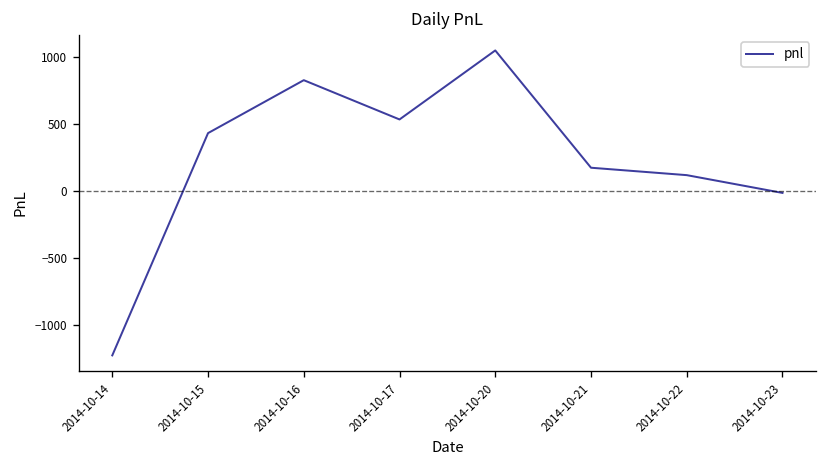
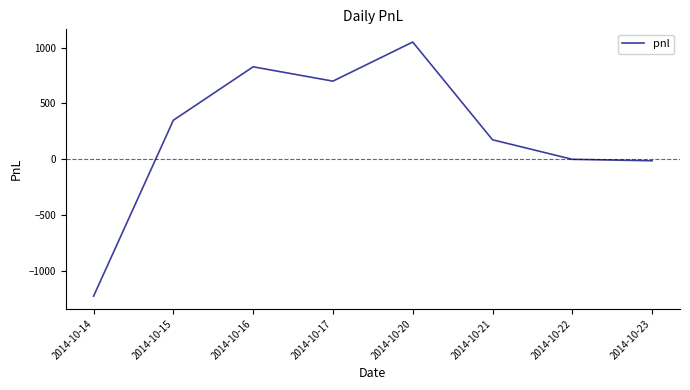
2014-10-15: 430 -> 350
2014-10-17: 540 -> 700
2014-10-22: 120 -> 0
